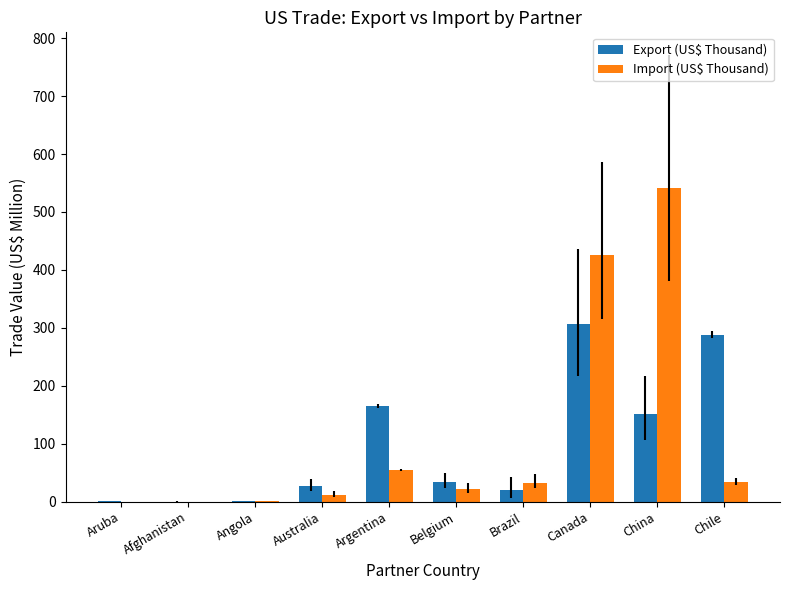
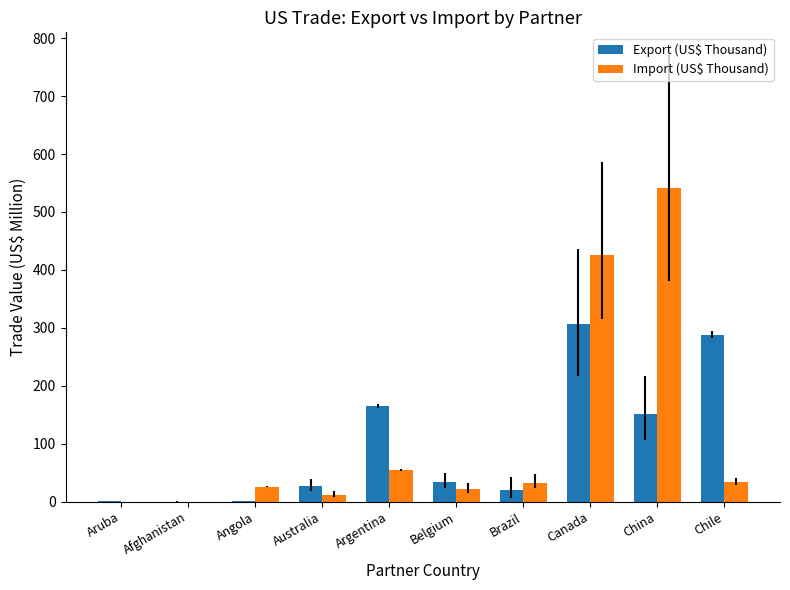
Import (US$ Thousand), Angola: 0 -> 30
